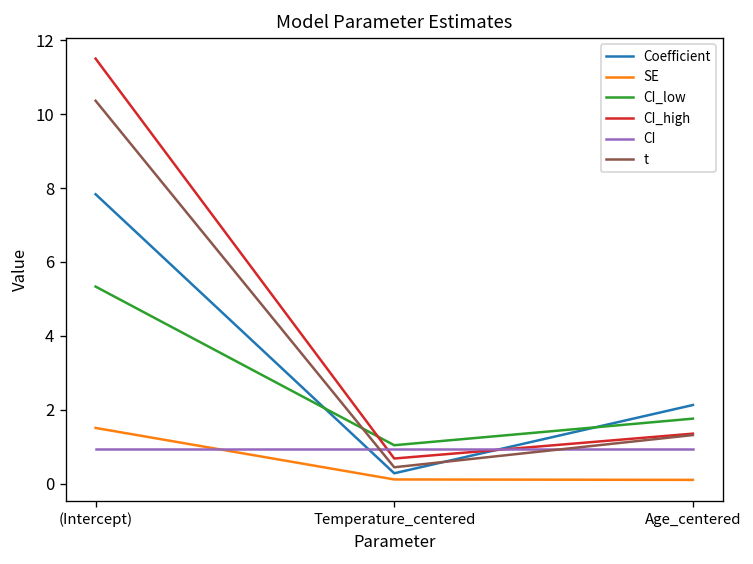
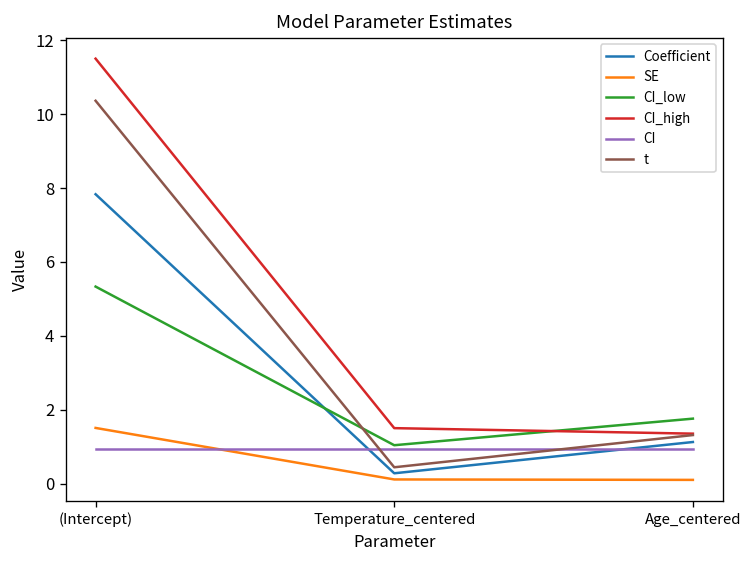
CI_high, Temperature_centered: 0.7 -> 1.5
Coefficient, Age_centered: 2.1 -> 1.1
